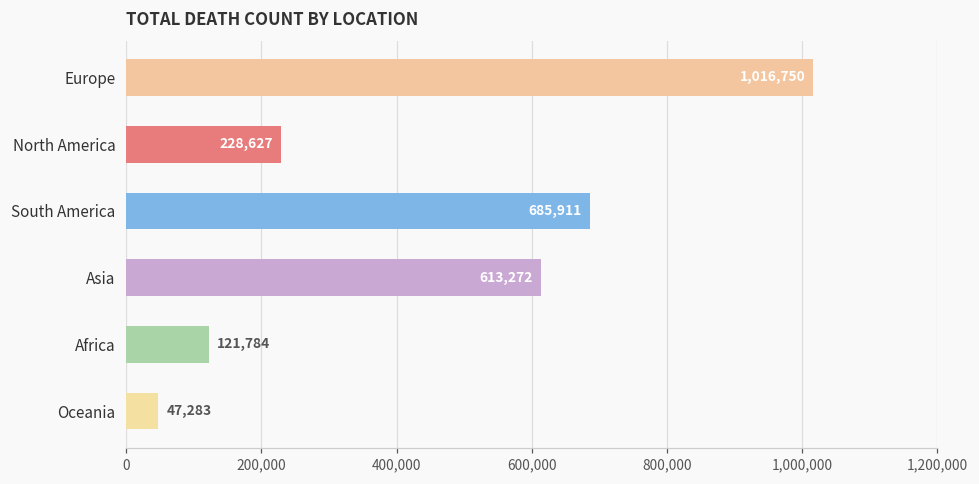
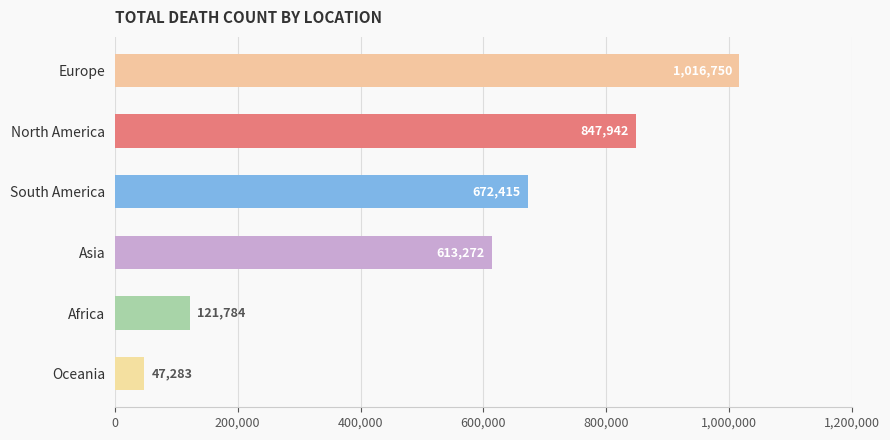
North America: 228,627 -> 847,942
South America: 685,911 -> 672,415
